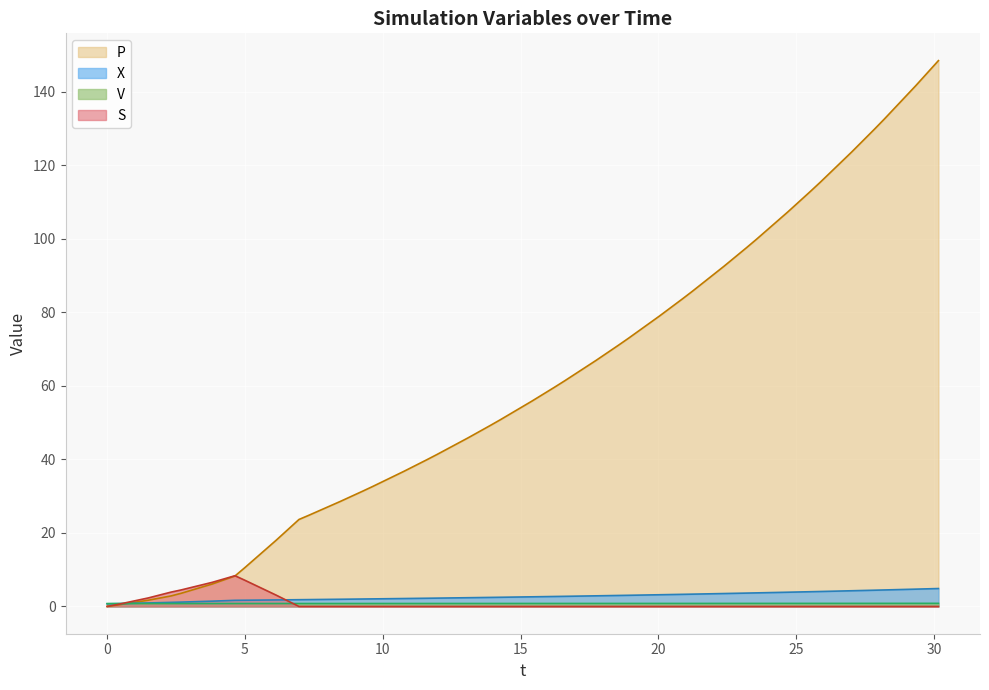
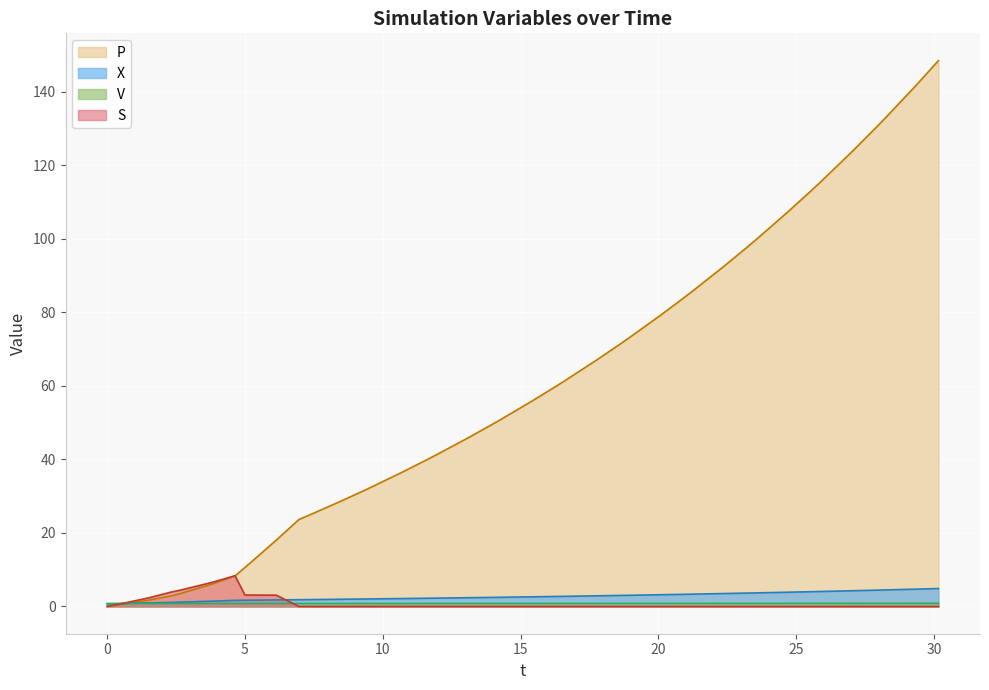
S, 5: 7 -> 3
